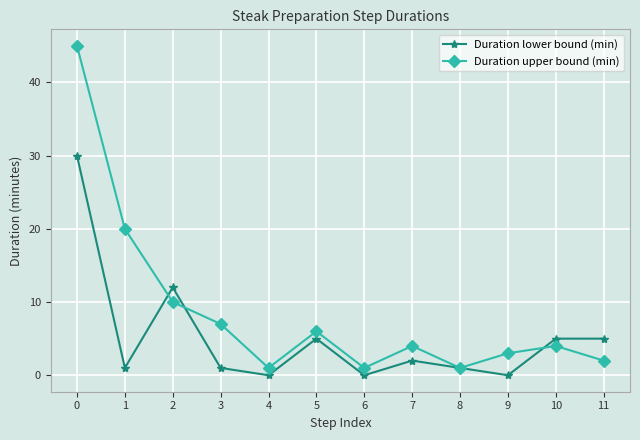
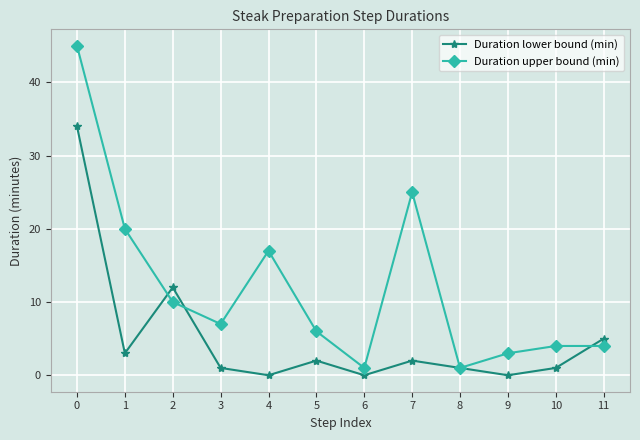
Duration lower bound (min), 0: 30 -> 34
Duration lower bound (min), 1: 1 -> 3
Duration upper bound (min), 4: 1 -> 17
Duration lower bound (min), 5: 5 -> 2
Duration upper bound (min), 7: 4 -> 25
Duration lower bound (min), 10: 5 -> 1
Duration upper bound (min), 11: 2 -> 4
